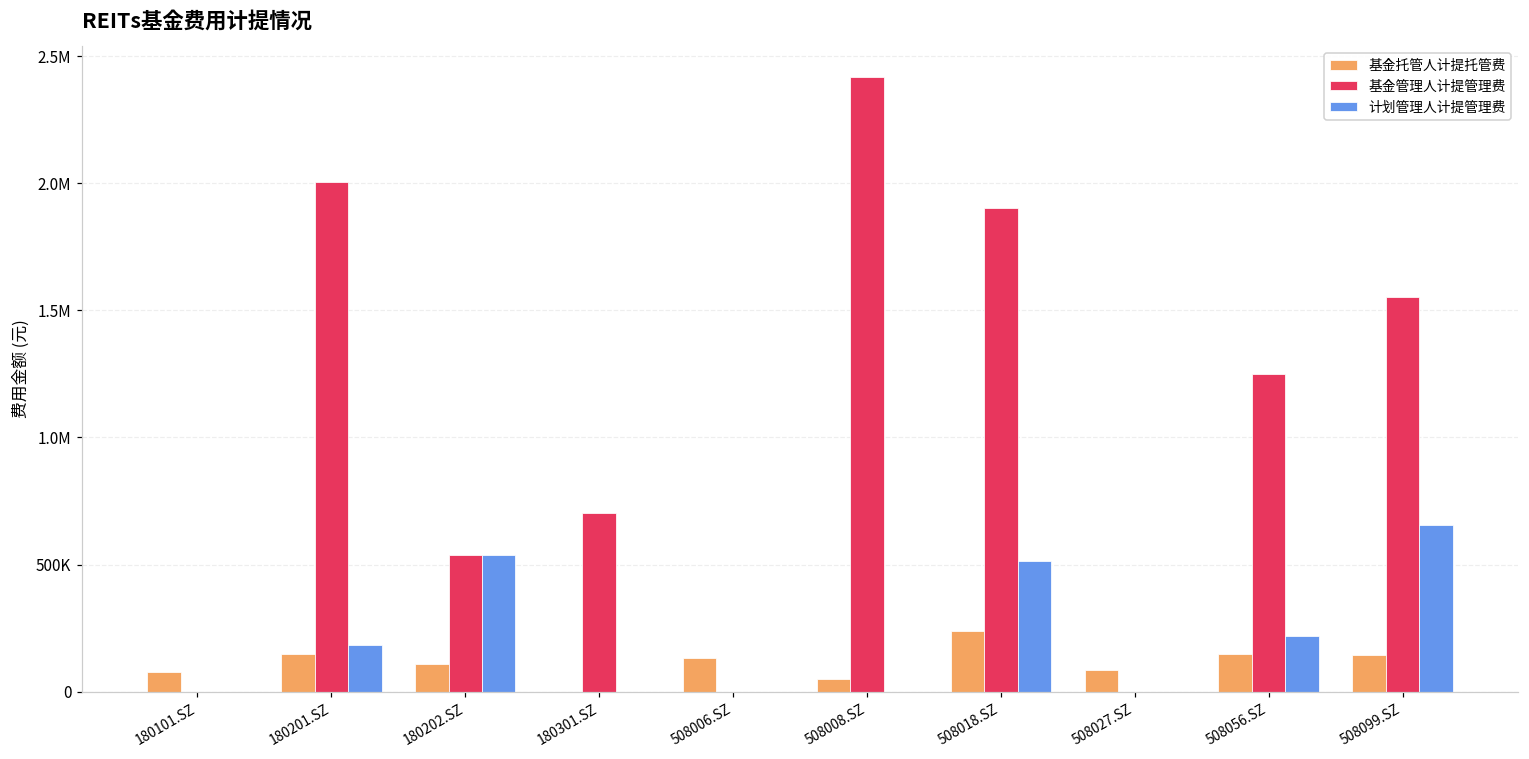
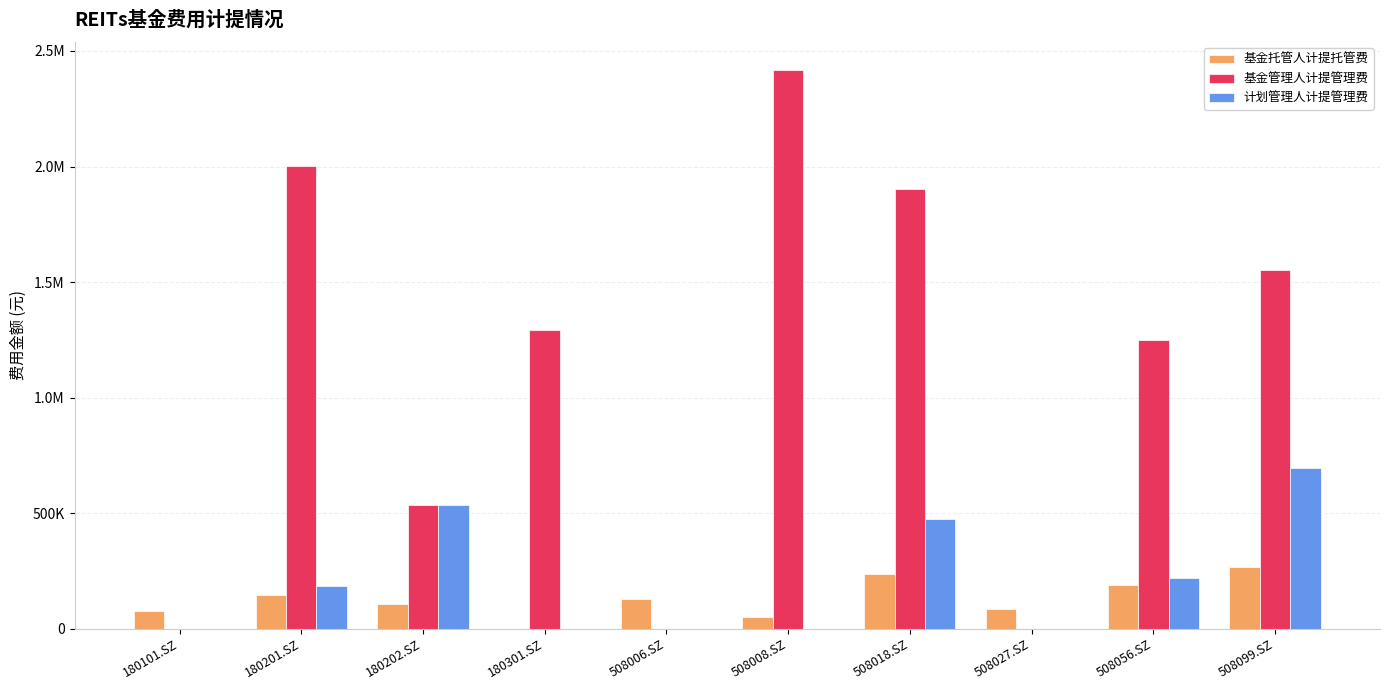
基金管理人计提管理费, 180301.SZ: 700000 -> 1290000
计划管理人计提管理费, 508018.SZ: 510000 -> 480000
基金托管人计提托管费, 508056.SZ: 150000 -> 190000
基金托管人计提托管费, 508099.SZ: 150000 -> 270000
计划管理人计提管理费, 508099.SZ: 650000 -> 690000
